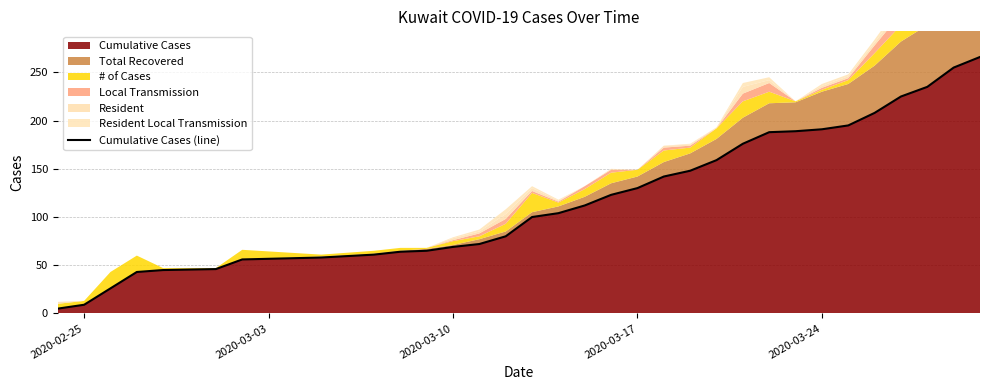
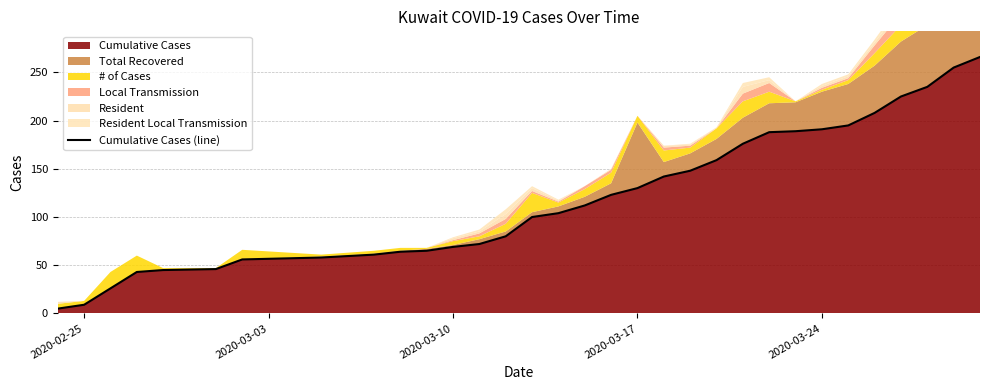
Total Recovered, 2020-03-17: 10 -> 70
